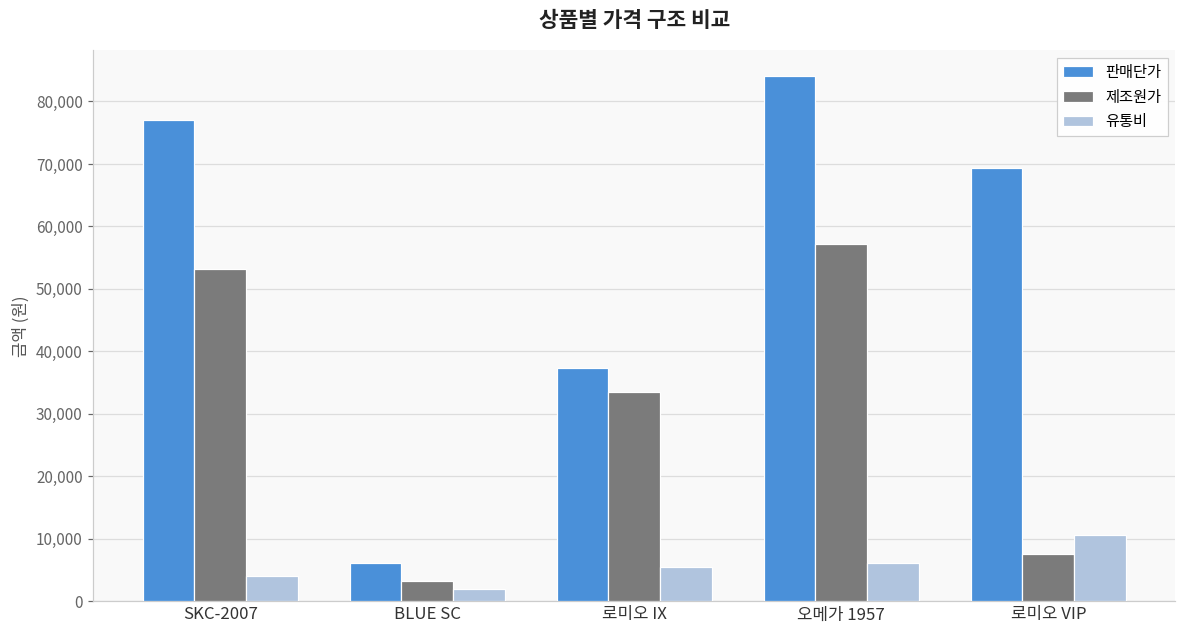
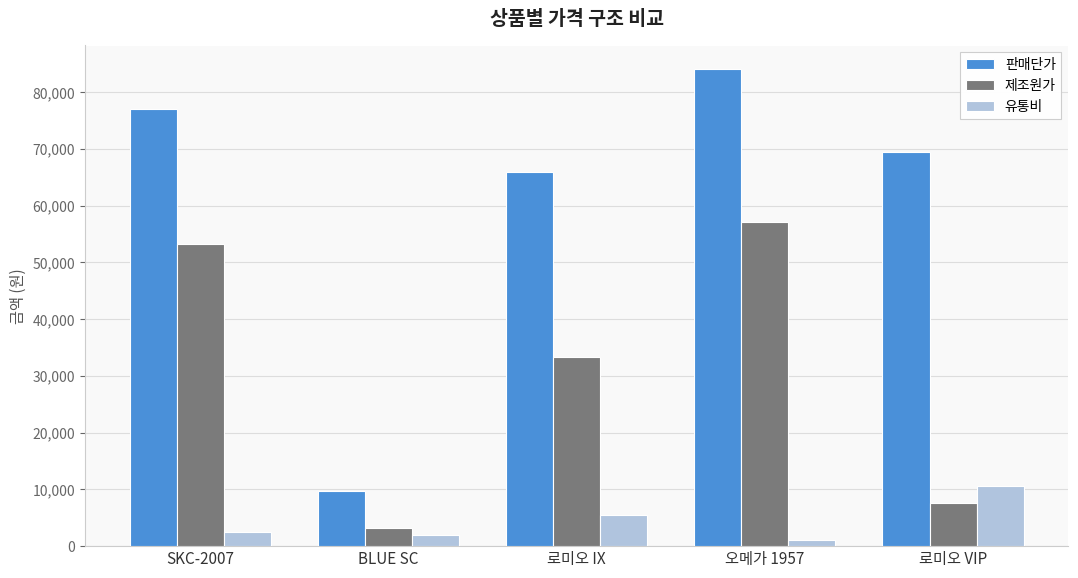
유통비, SKC-2007: 4,000 -> 3,000
판매단가, BLUE SC: 6,000 -> 10,000
판매단가, 로미오 IX: 37,000 -> 66,000
유통비, 오메가 1957: 6,000 -> 1,000
